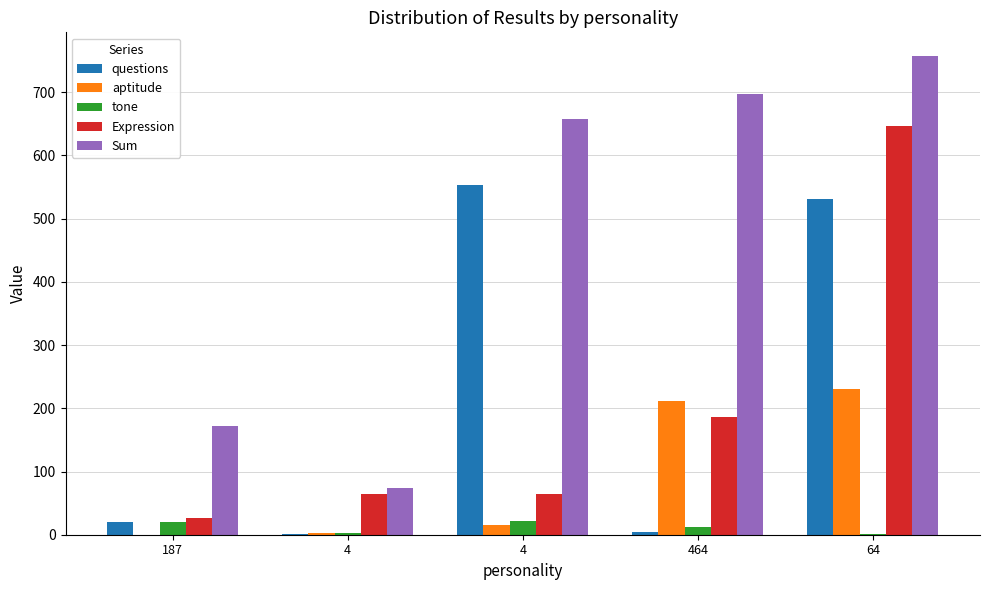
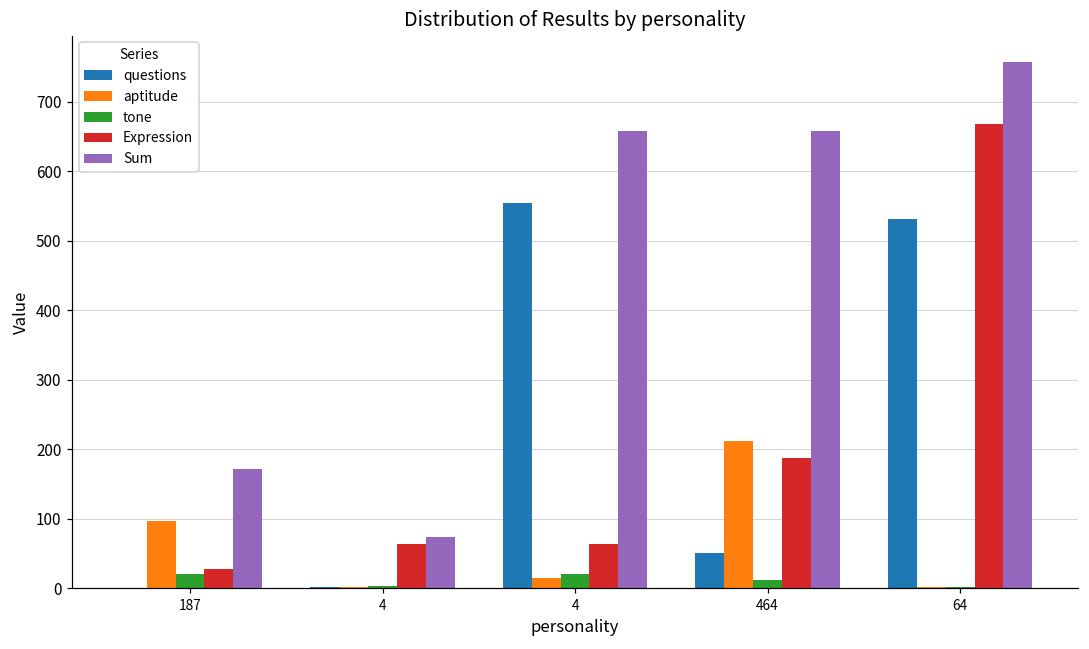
questions, 187: 20 -> 0
aptitude, 187: 0 -> 100
questions, 464: 10 -> 50
Sum, 464: 700 -> 660
aptitude, 64: 230 -> 0
Expression, 64: 650 -> 670
